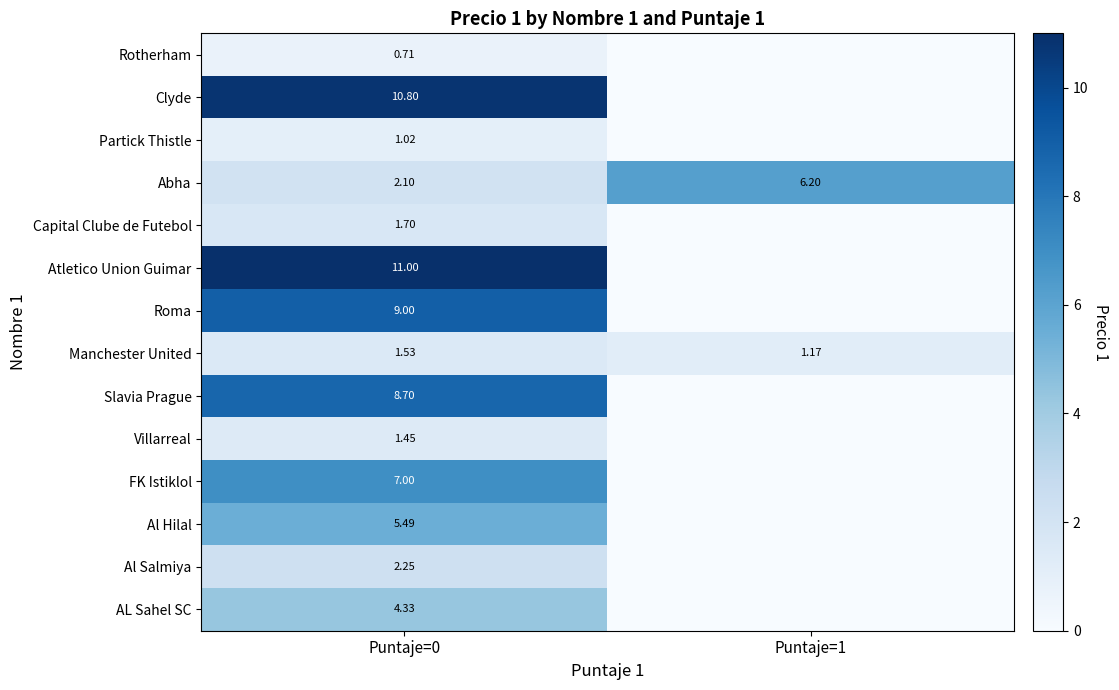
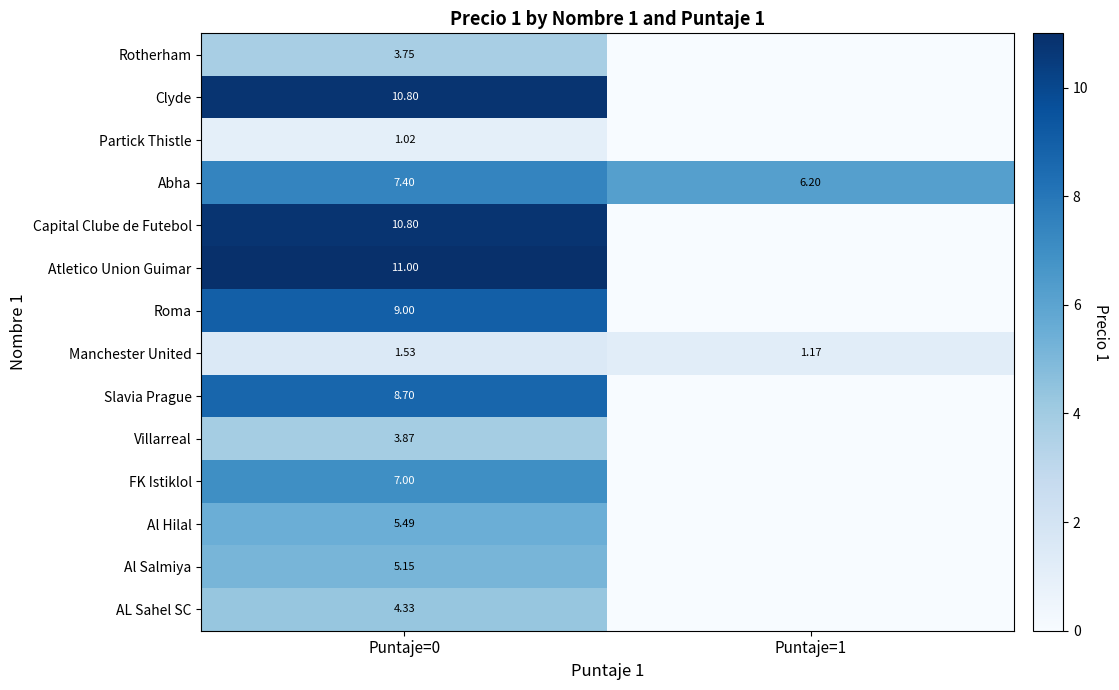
Rotherham, Puntaje=0: 0.71 -> 3.75
Abha, Puntaje=0: 2.10 -> 7.40
Capital Clube de Futebol, Puntaje=0: 1.70 -> 10.80
Villarreal, Puntaje=0: 1.45 -> 3.87
Al Salmiya, Puntaje=0: 2.25 -> 5.15
